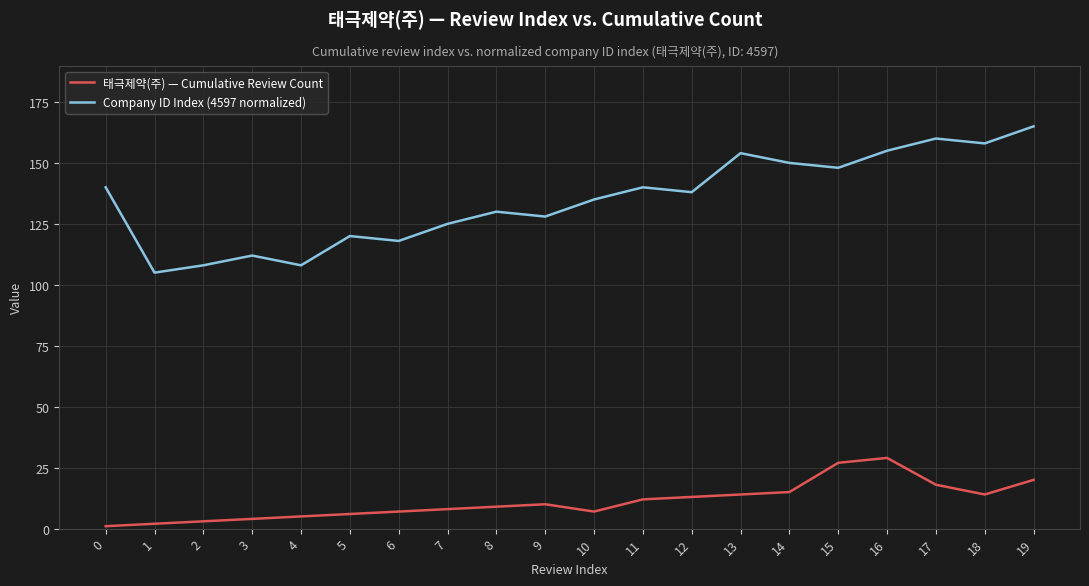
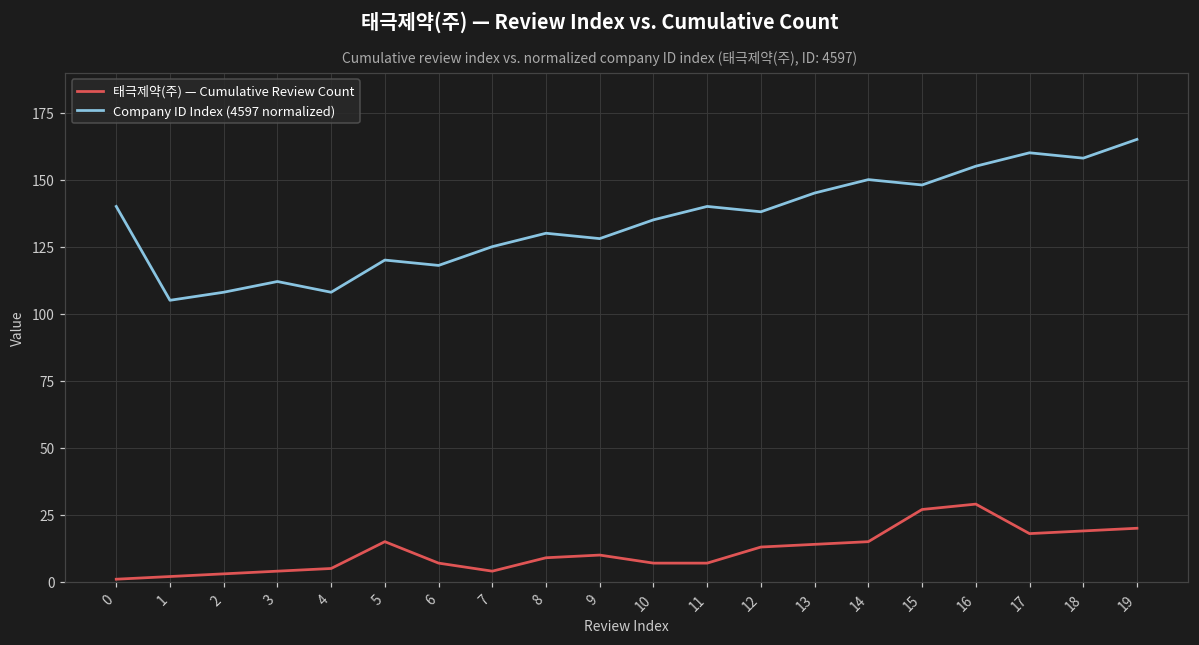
태극제약(주) — Cumulative Review Count, 5: 6 -> 15
태극제약(주) — Cumulative Review Count, 7: 8 -> 4
태극제약(주) — Cumulative Review Count, 11: 12 -> 7
Company ID Index (4597 normalized), 13: 154 -> 145
태극제약(주) — Cumulative Review Count, 18: 14 -> 19
